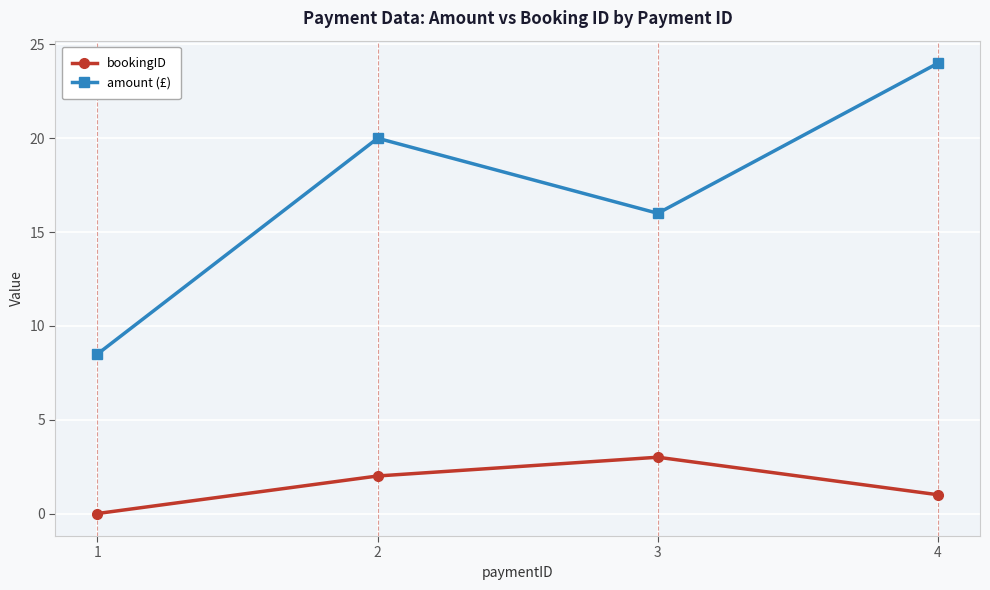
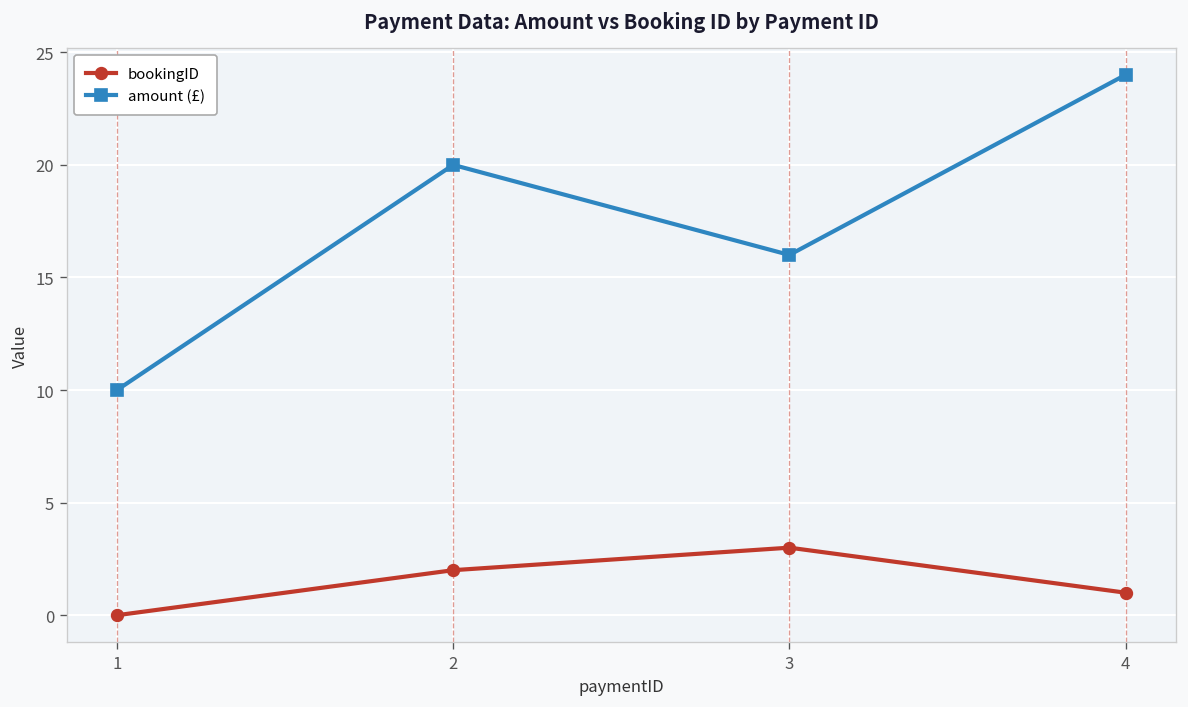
amount (£), 1: 8.5 -> 10.0
